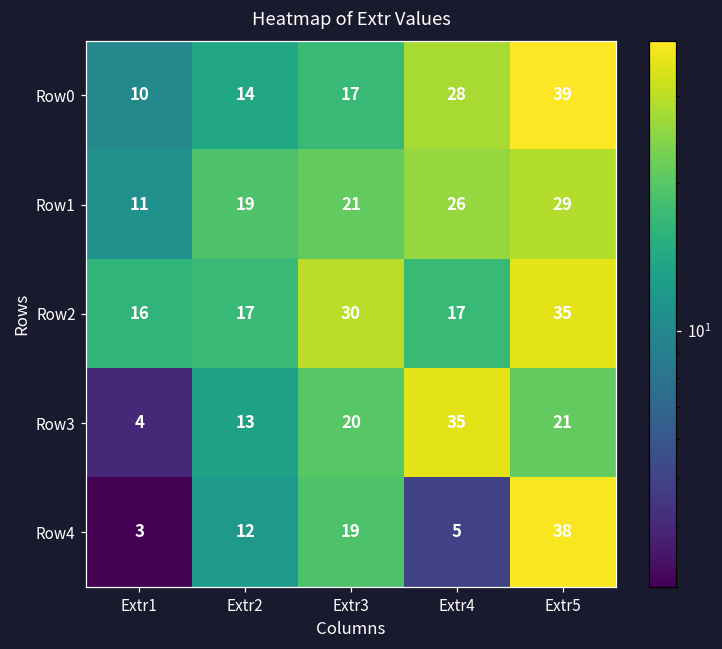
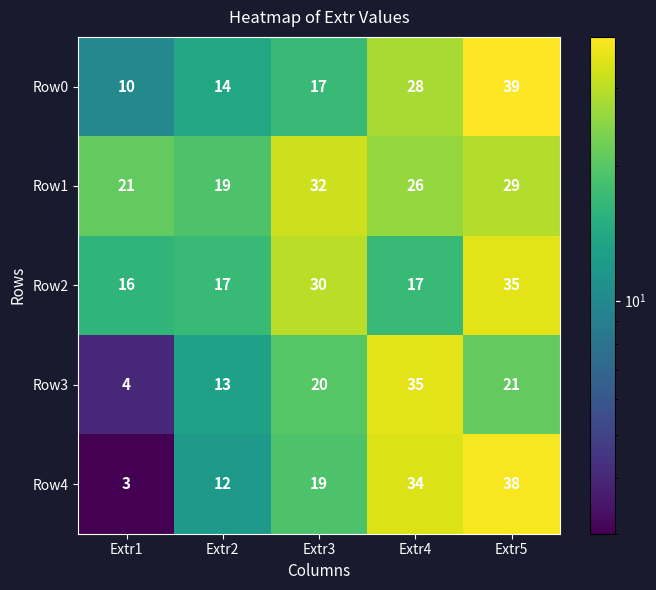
Row1, Extr1: 11 -> 21
Row1, Extr3: 21 -> 32
Row4, Extr4: 5 -> 34
